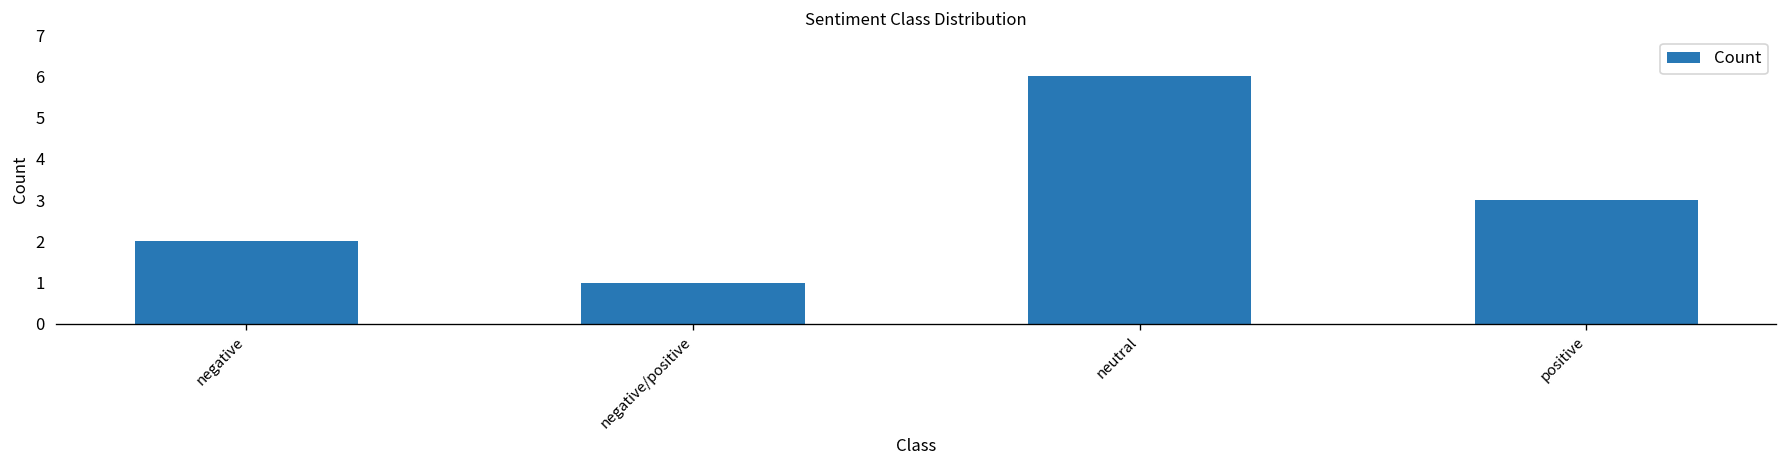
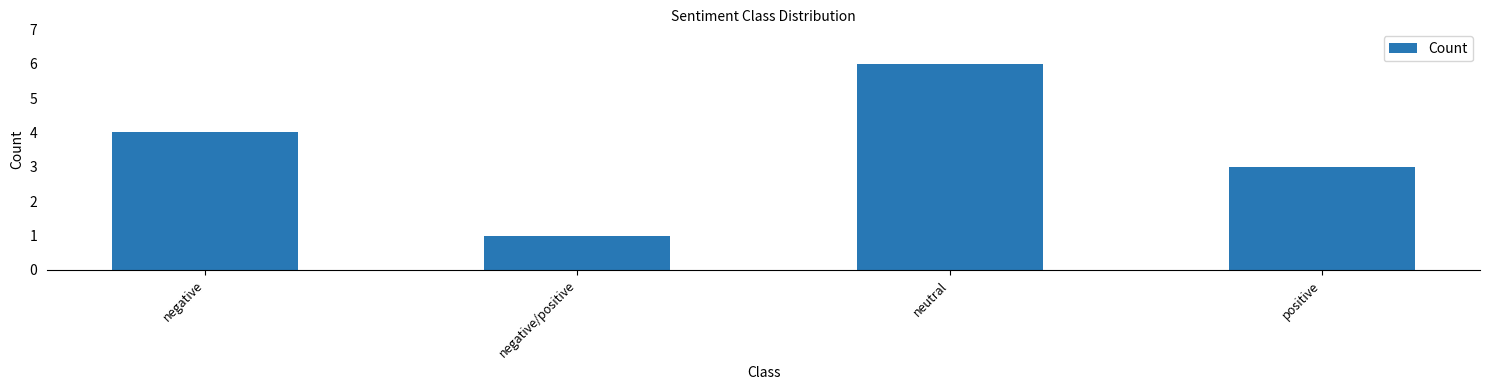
negative: 2 -> 4
